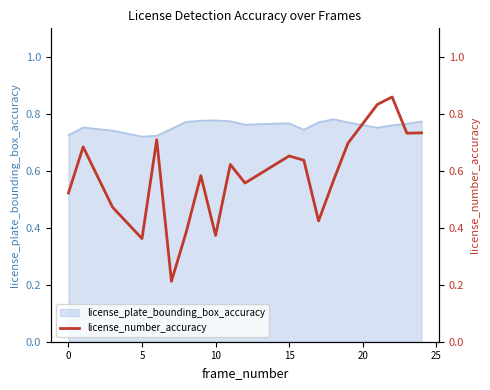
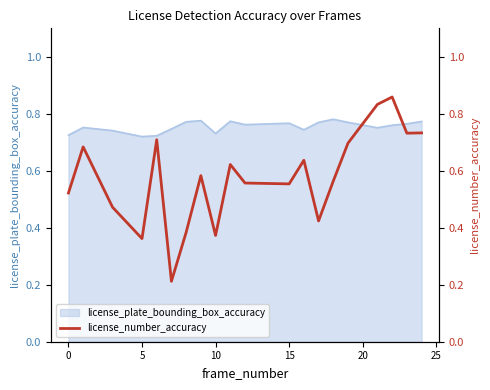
license_plate_bounding_box_accuracy, 10: 0.78 -> 0.73
license_number_accuracy, 15: 0.65 -> 0.55
